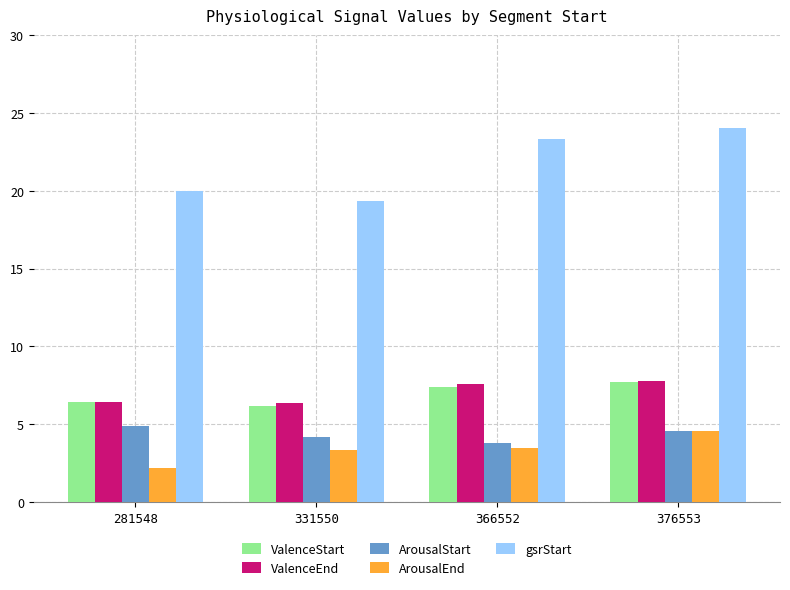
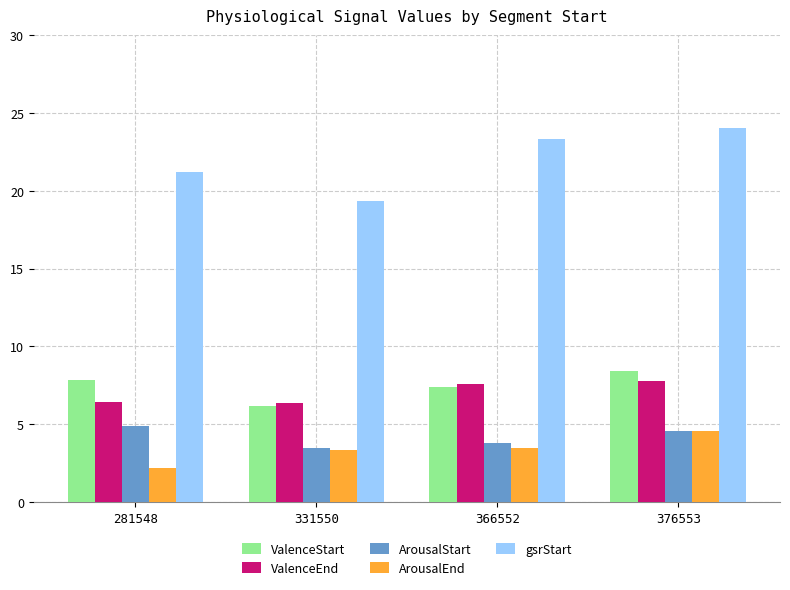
ValenceStart, 281548: 6.4 -> 7.8
gsrStart, 281548: 20.0 -> 21.2
ArousalStart, 331550: 4.2 -> 3.5
ValenceStart, 376553: 7.7 -> 8.4
